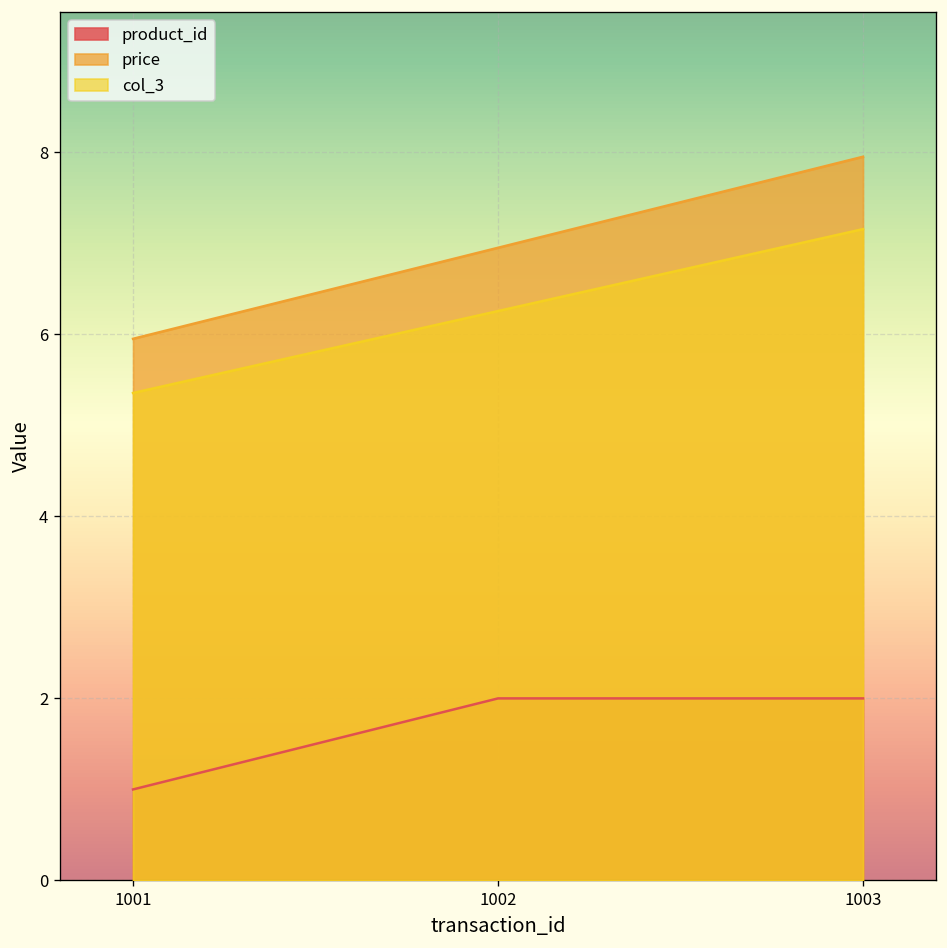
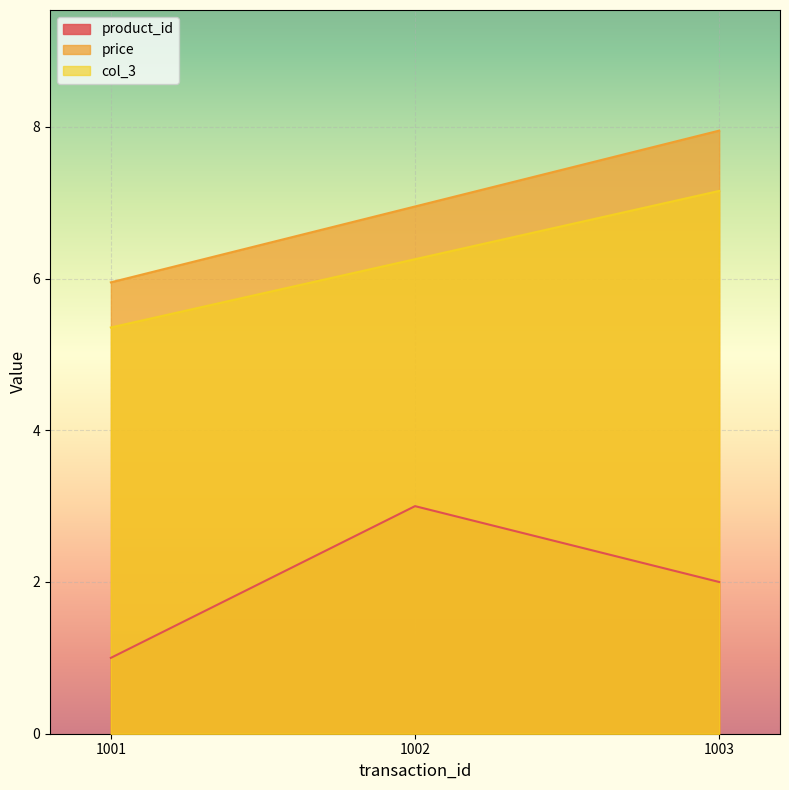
product_id, 1002: 2 -> 3
